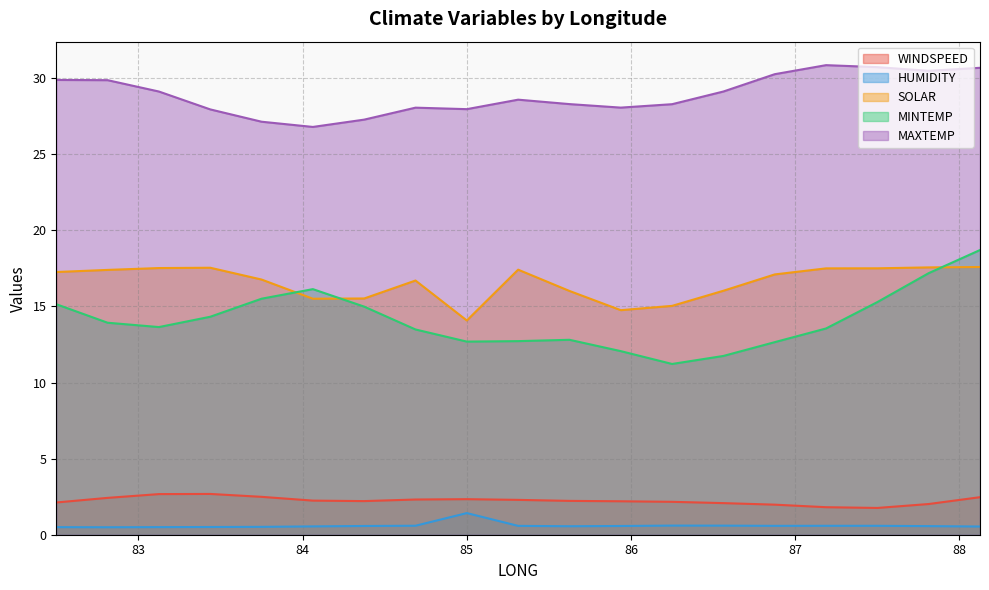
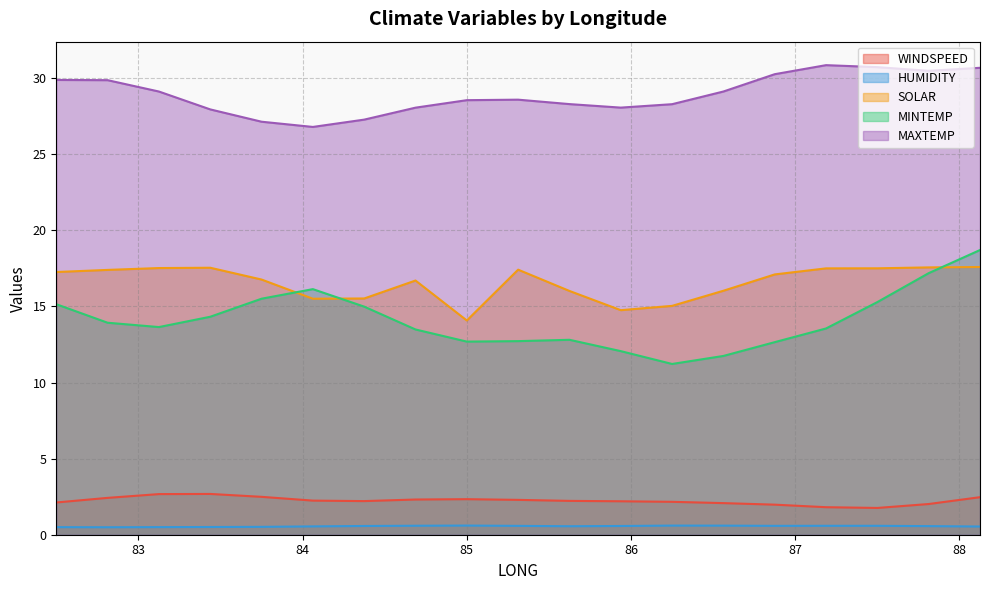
HUMIDITY, 85: 1.4 -> 0.6
MAXTEMP, 85: 28.0 -> 28.5
